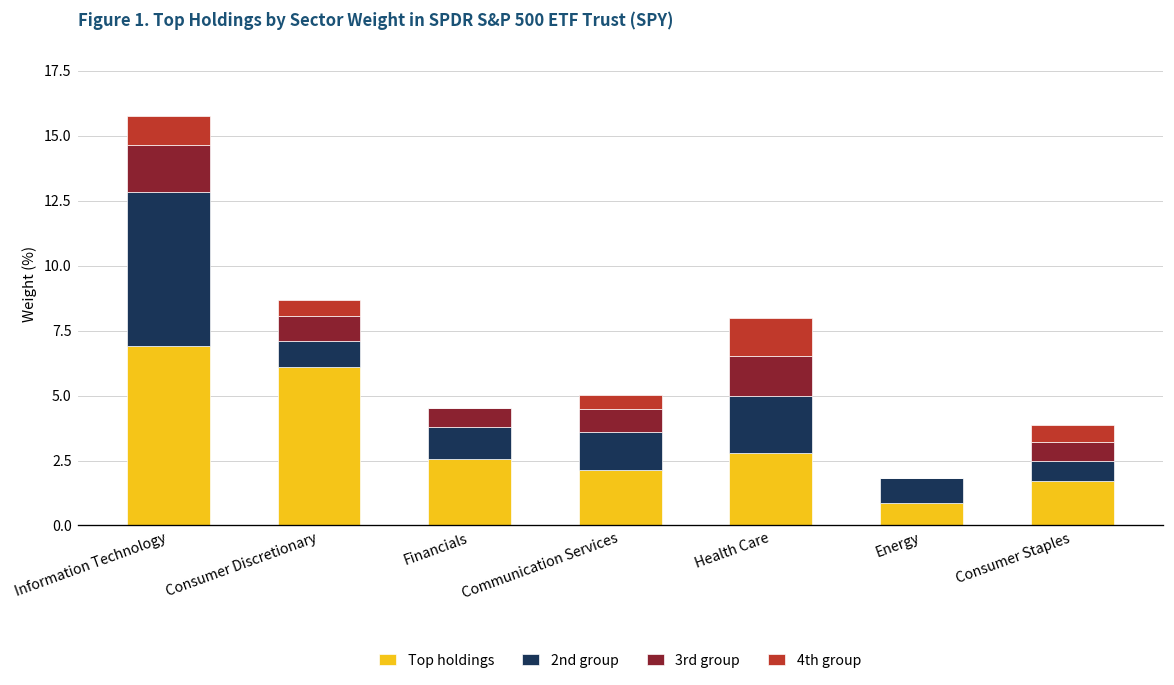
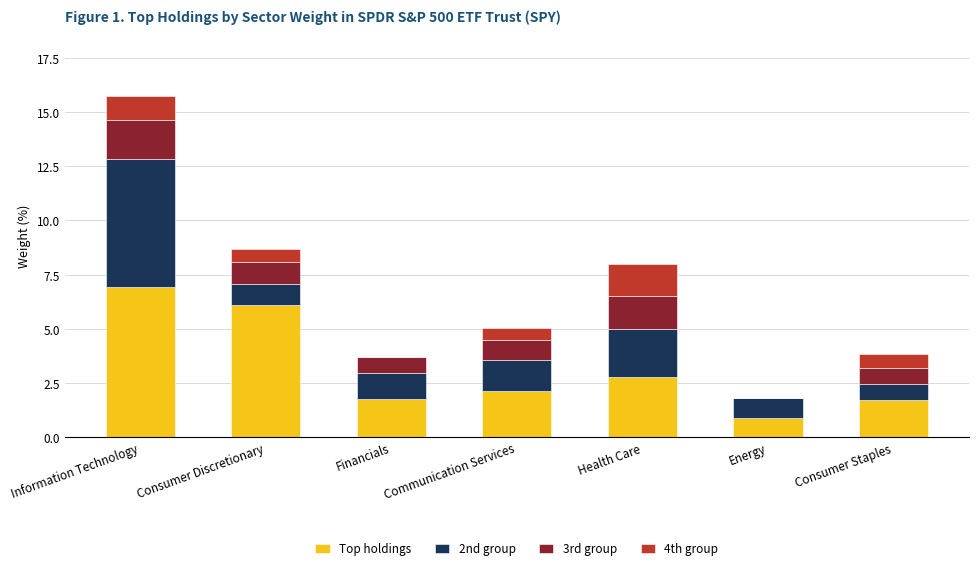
Top holdings, Financials: 2.5 -> 1.7
